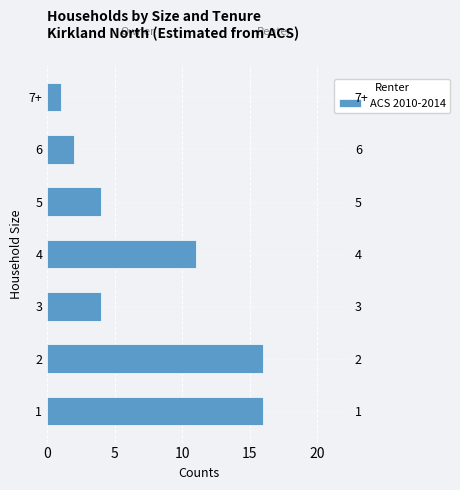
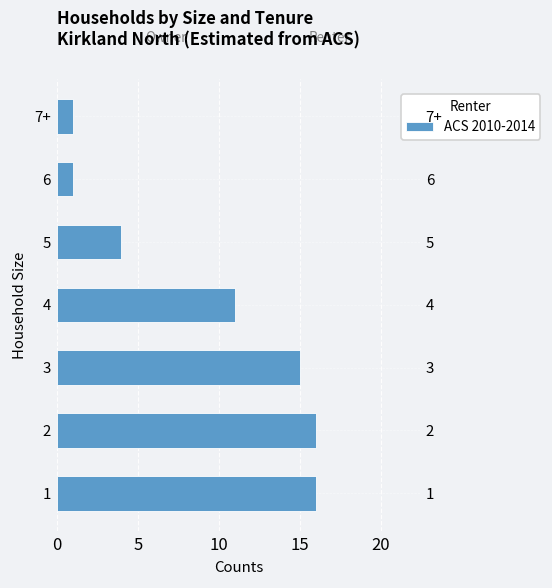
6: 2 -> 1
3: 4 -> 15
